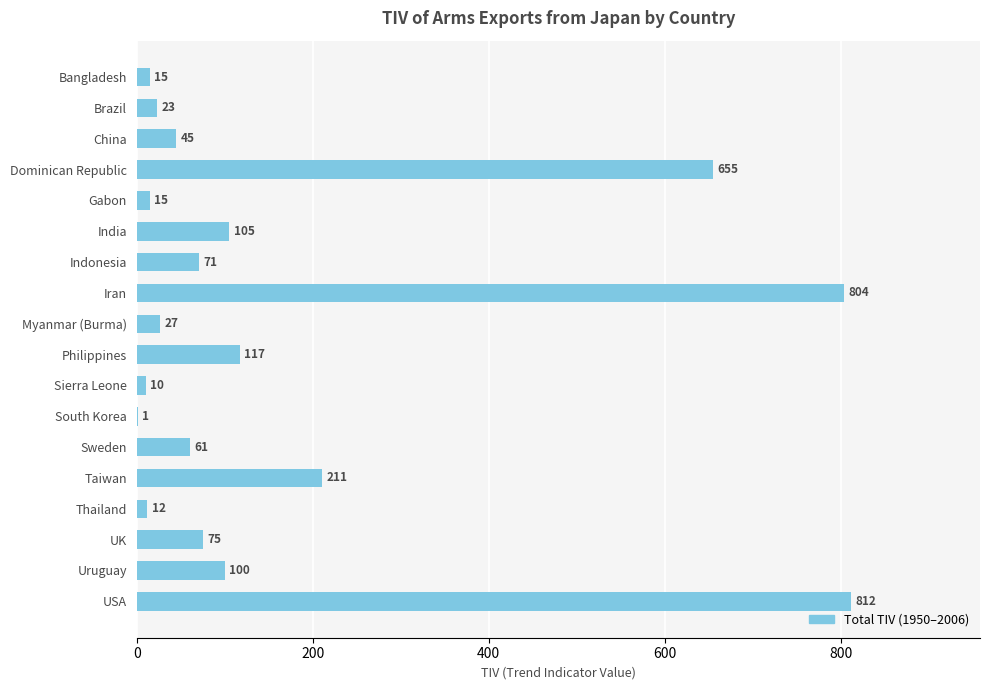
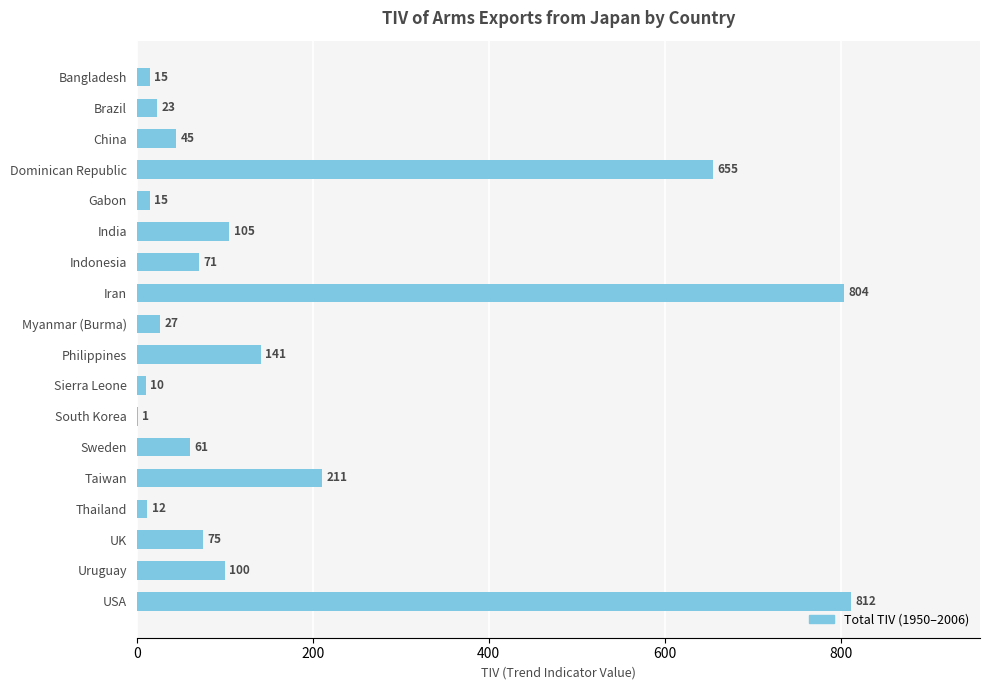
Philippines: 117 -> 141
